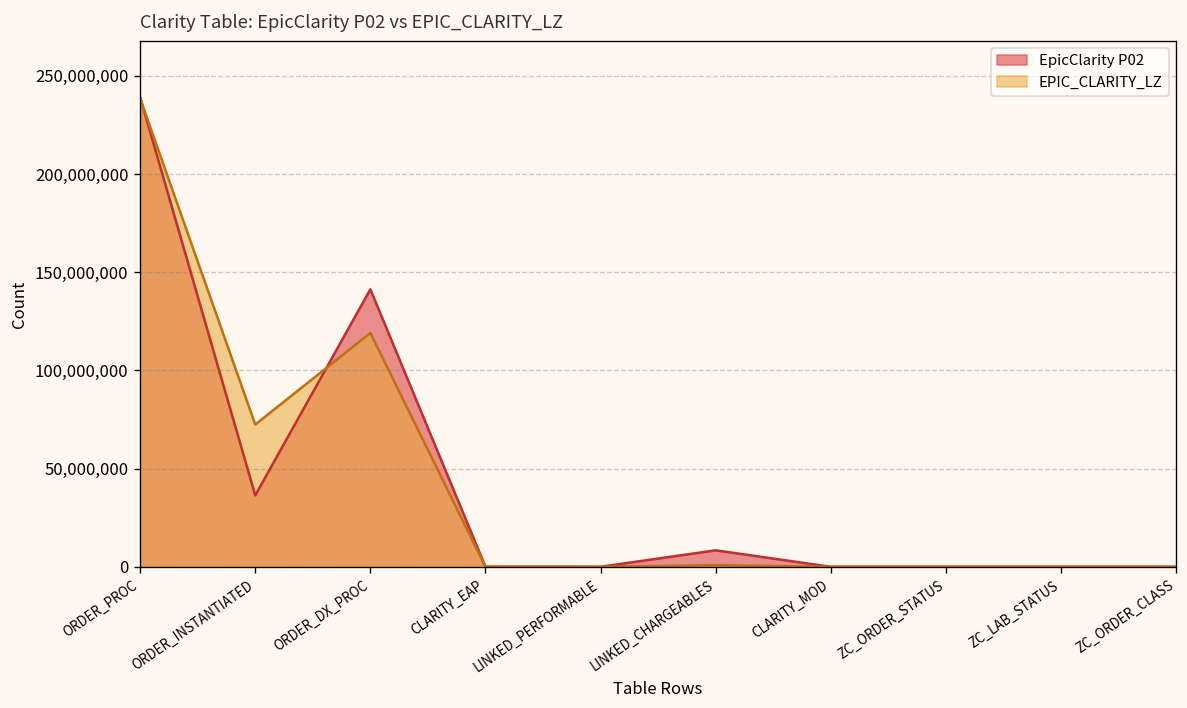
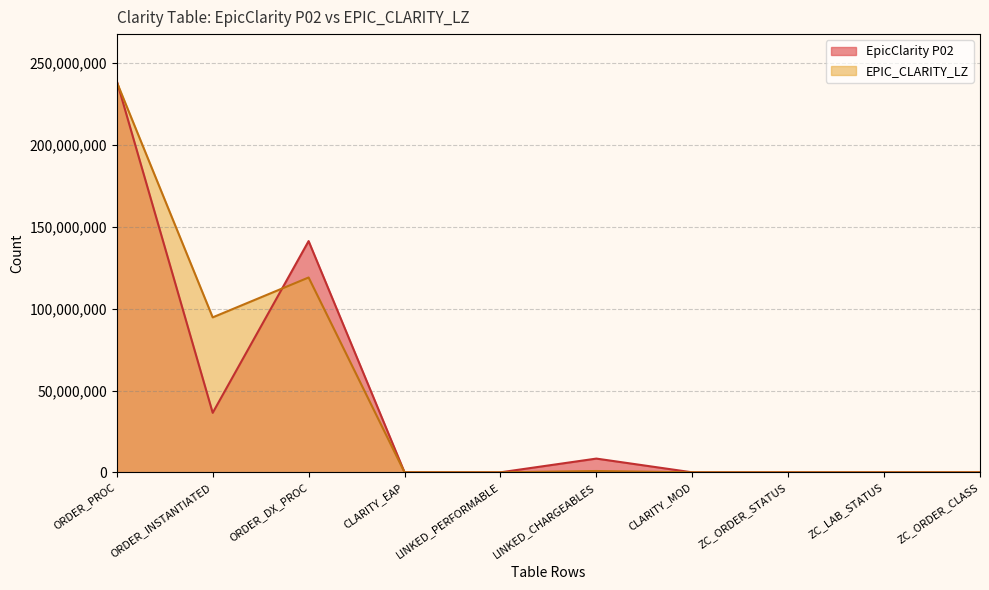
EPIC_CLARITY_LZ, ORDER_INSTANTIATED: 72,000,000 -> 95,000,000
